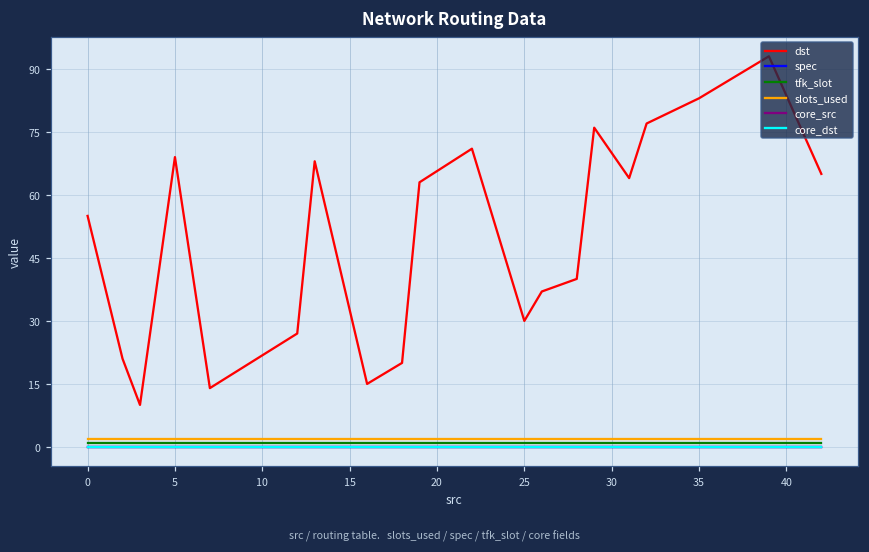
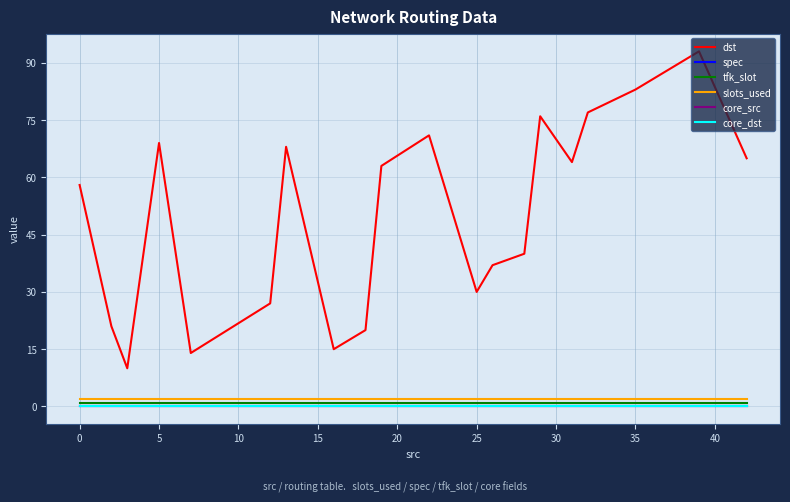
dst, 0: 55 -> 58
